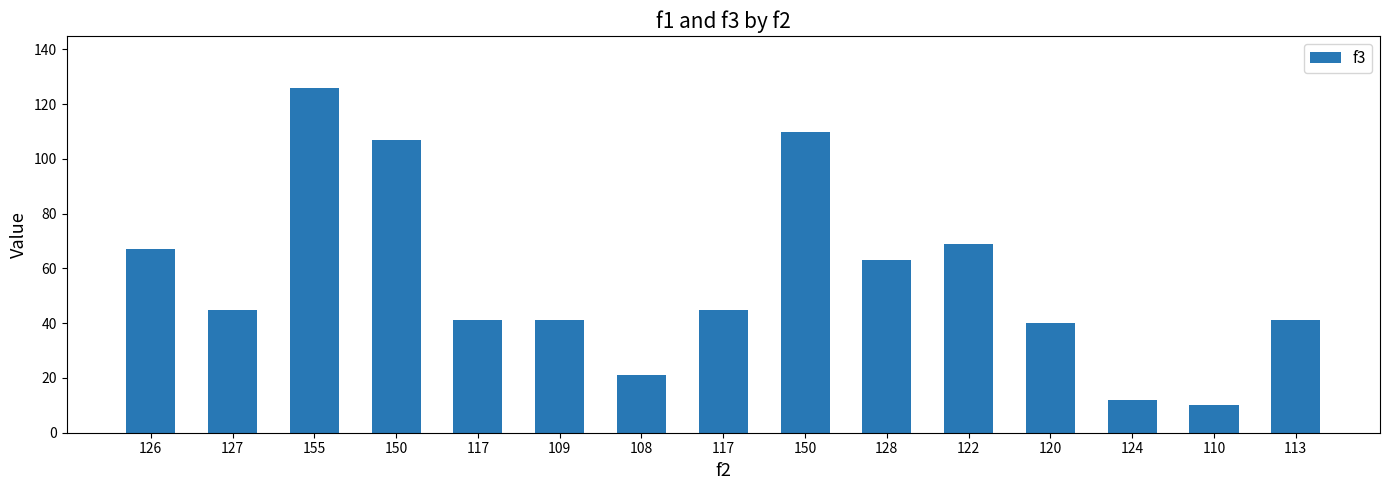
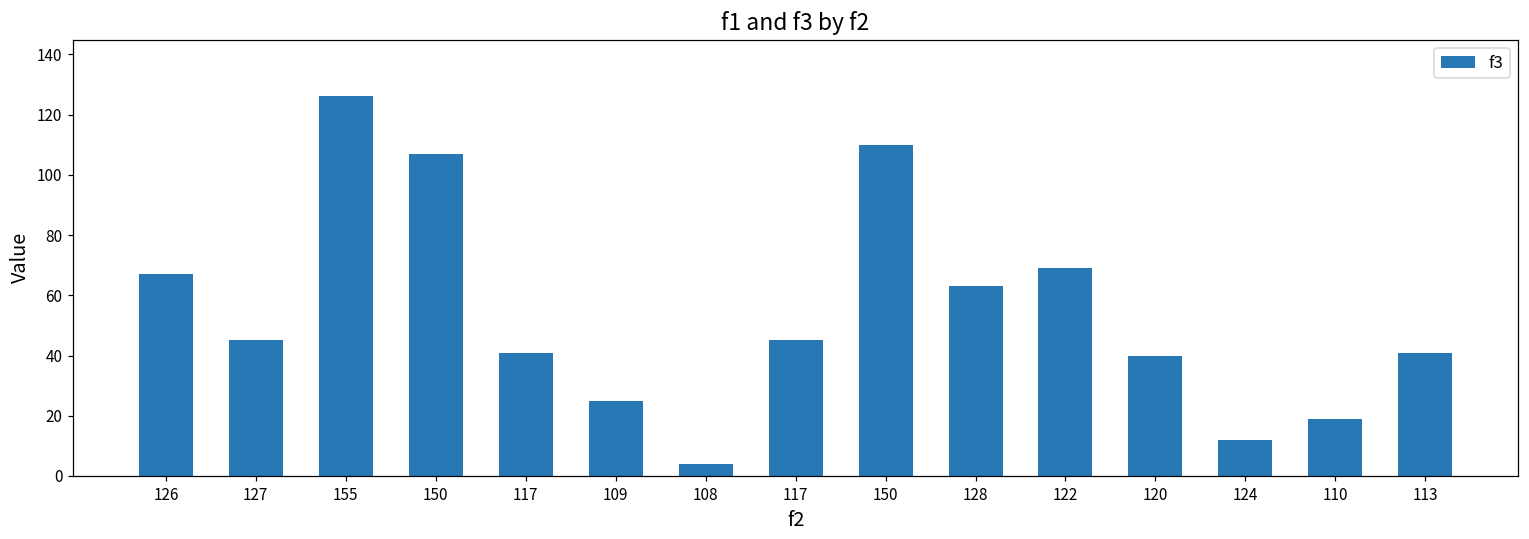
109: 41 -> 25
108: 21 -> 4
110: 10 -> 19
